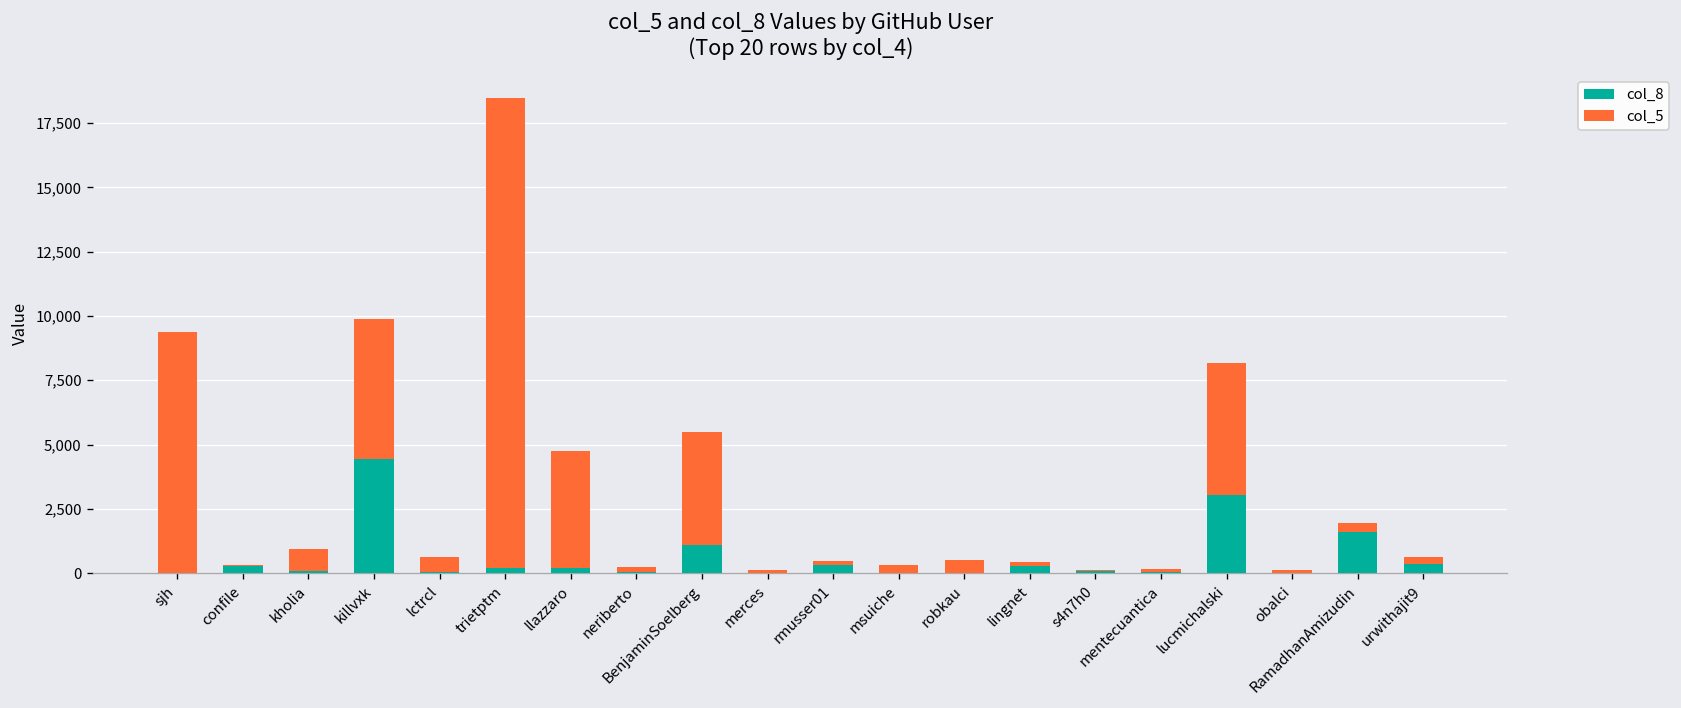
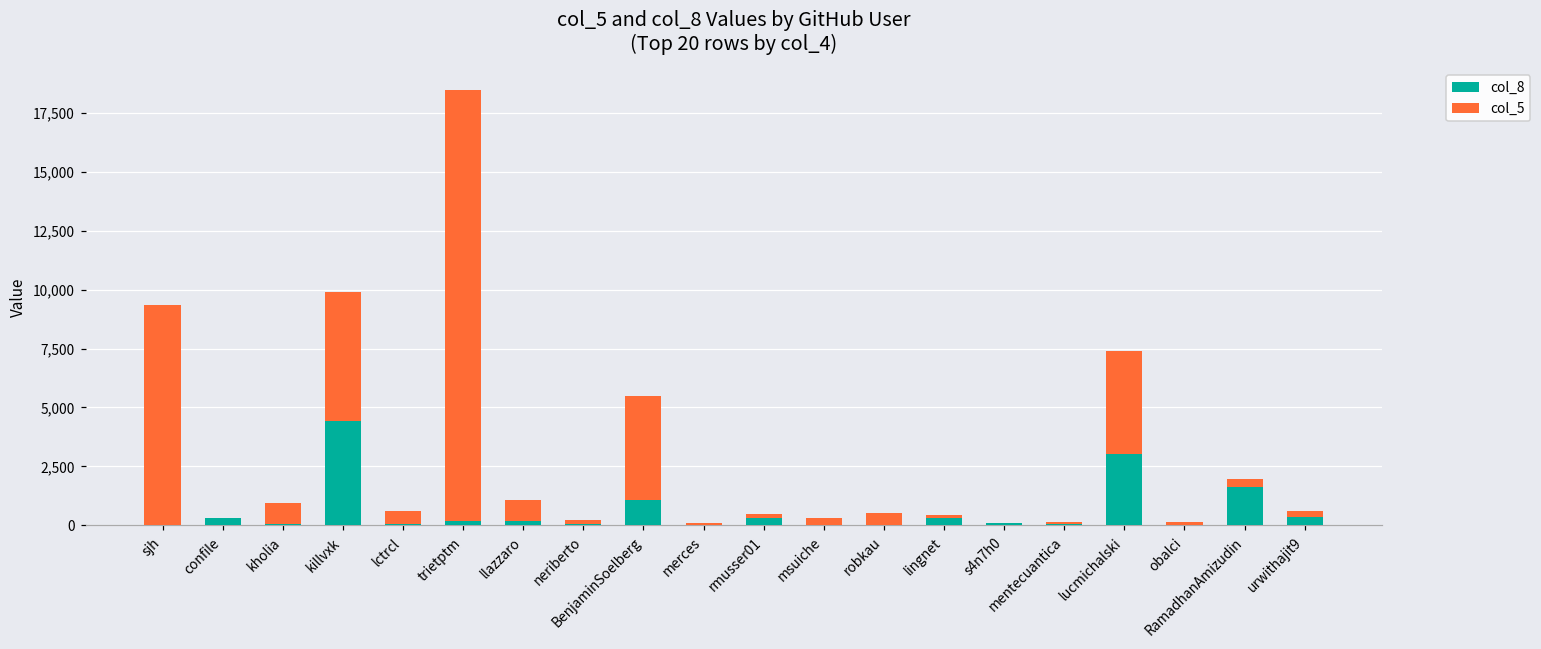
col_5, llazzaro: 4,600 -> 900
col_5, lucmichalski: 5,100 -> 4,300
